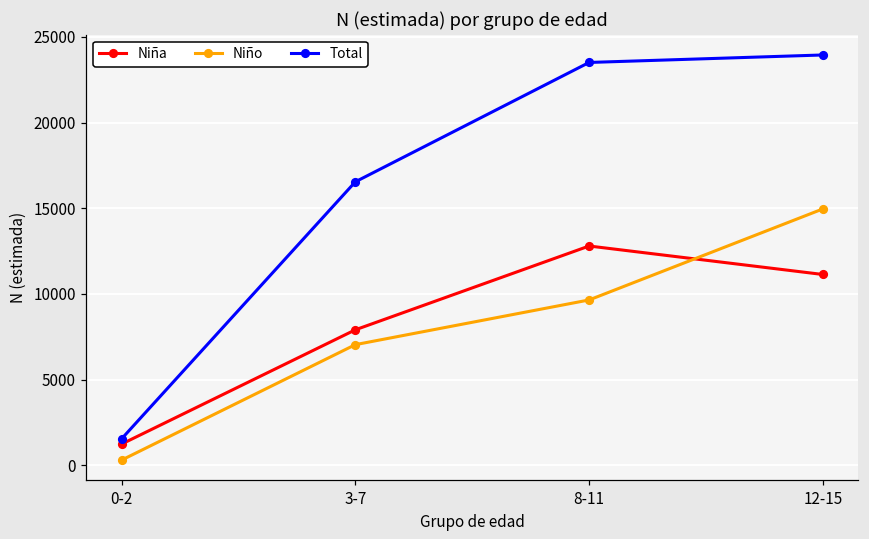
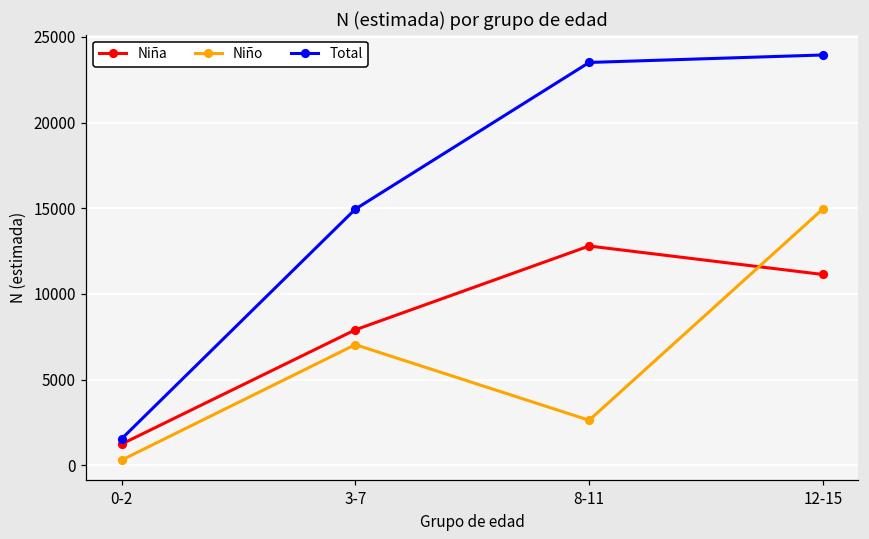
Total, 3-7: 16500 -> 14900
Niño, 8-11: 9600 -> 2600
